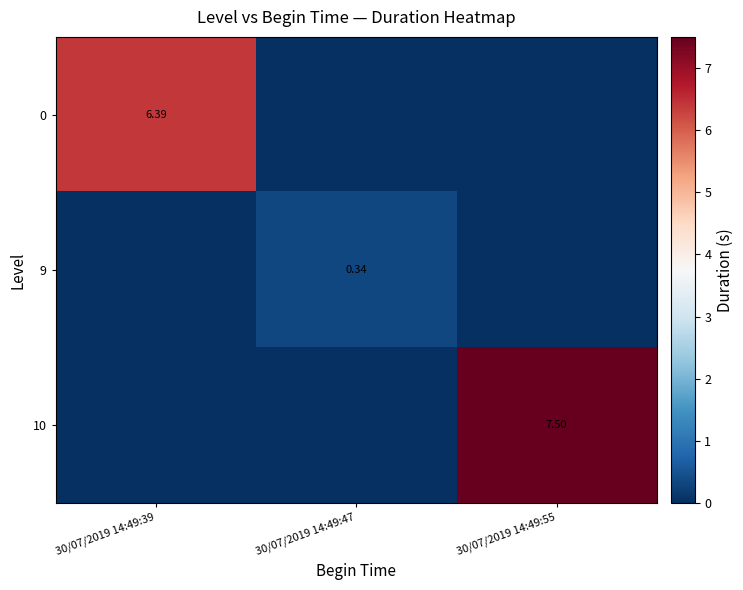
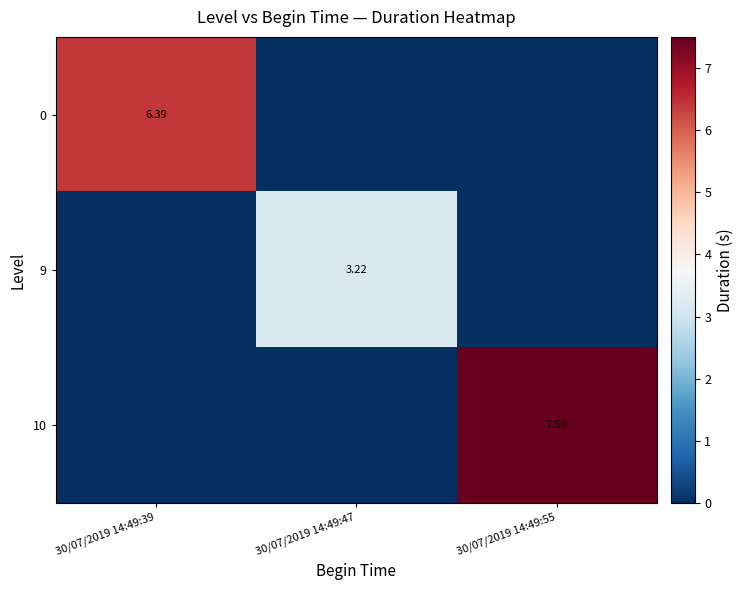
9, 30/07/2019 14:49:47: 0.34 -> 3.22
